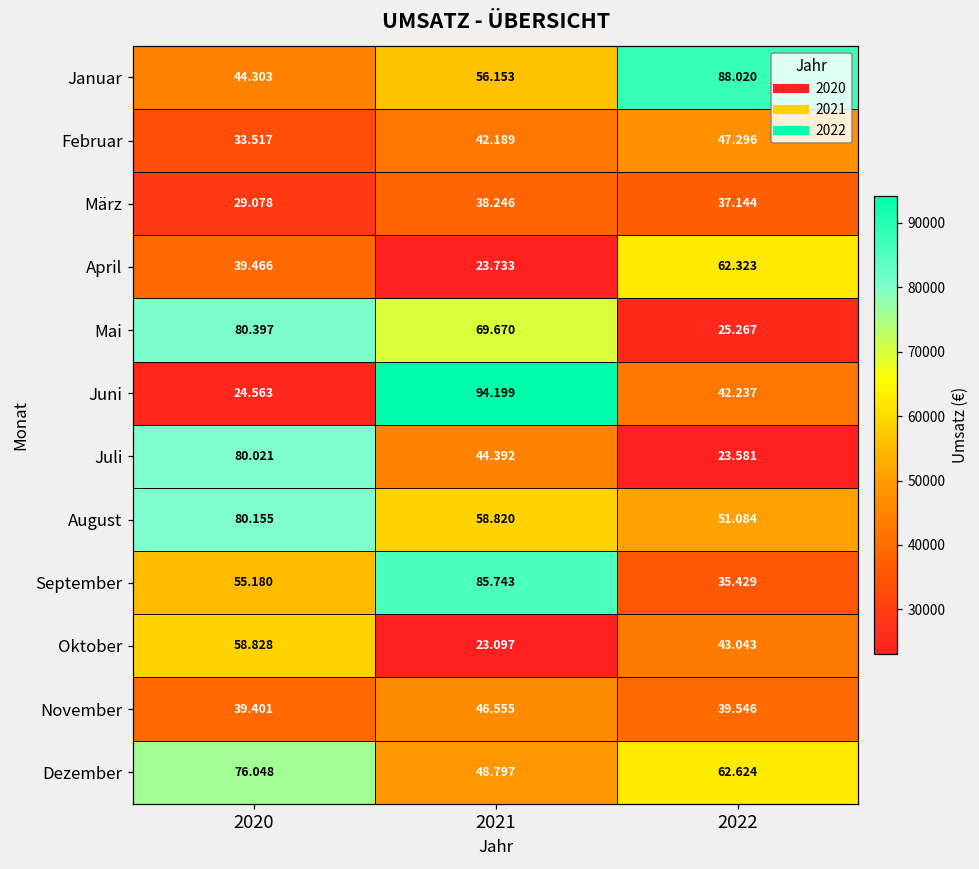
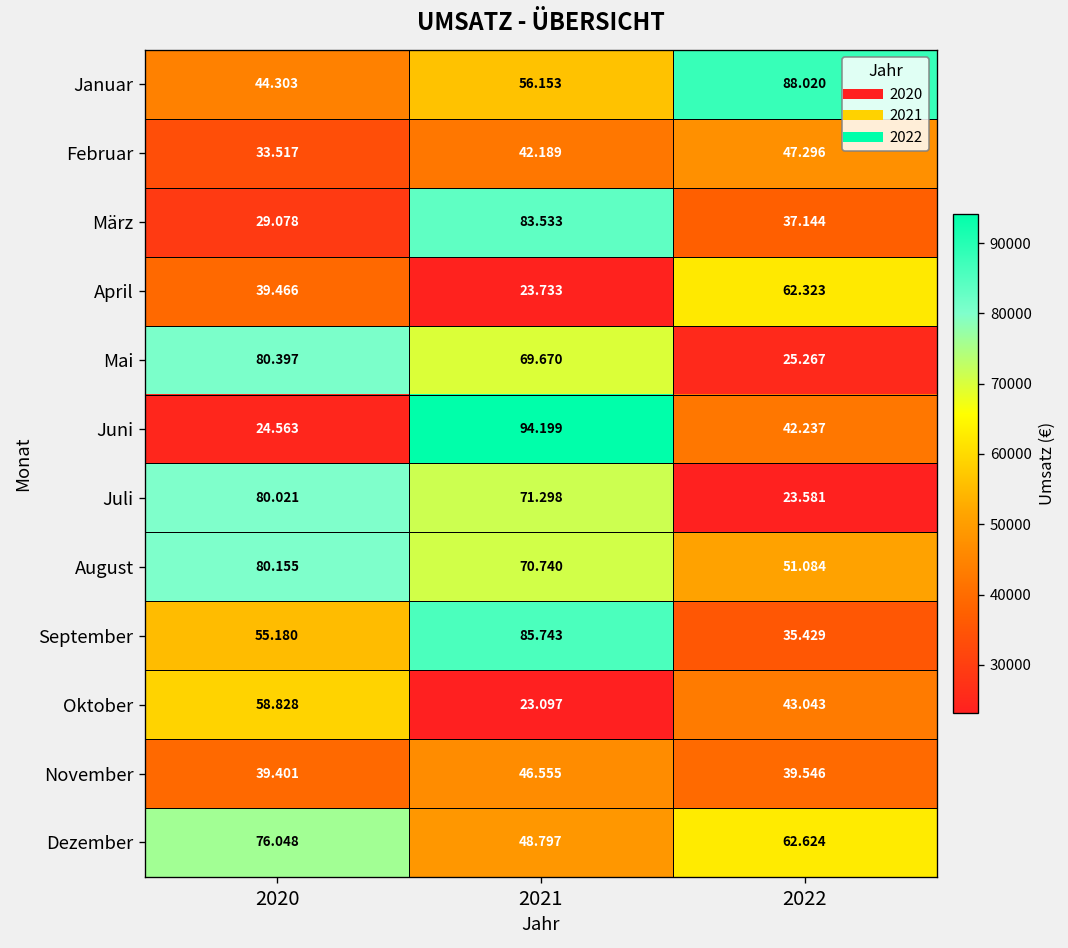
März, 2021: 38.246 -> 83.533
Juli, 2021: 44.392 -> 71.298
August, 2021: 58.820 -> 70.740
